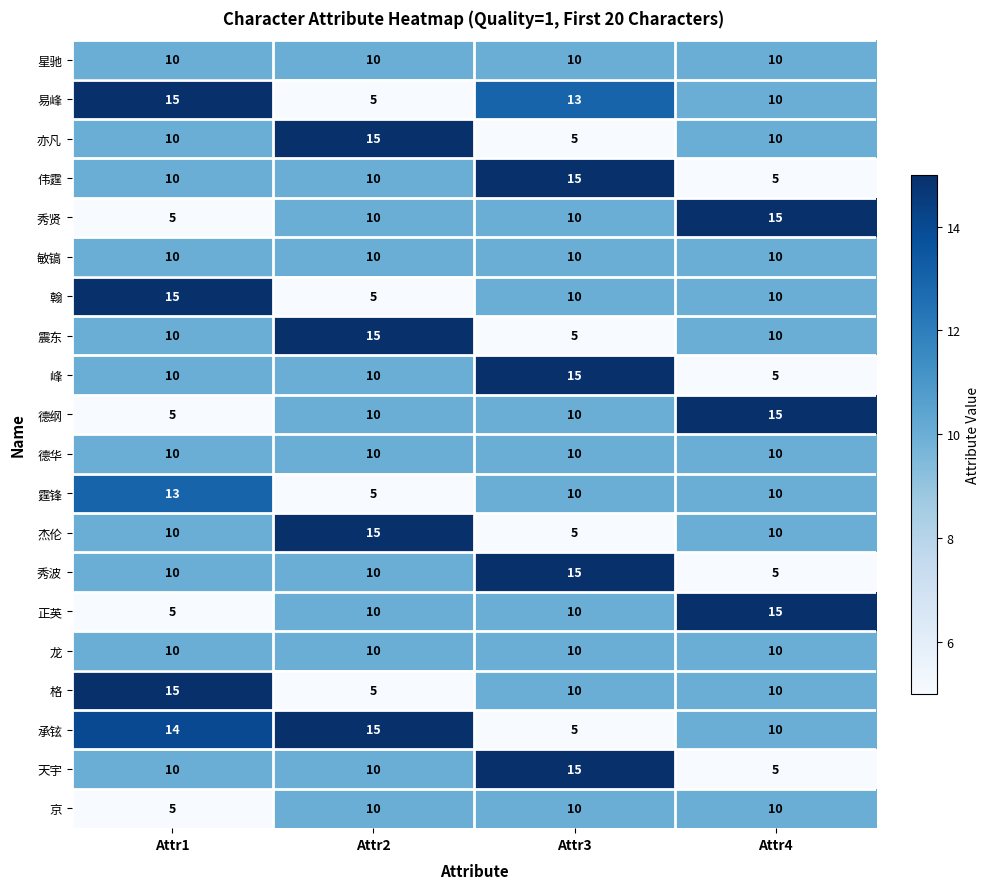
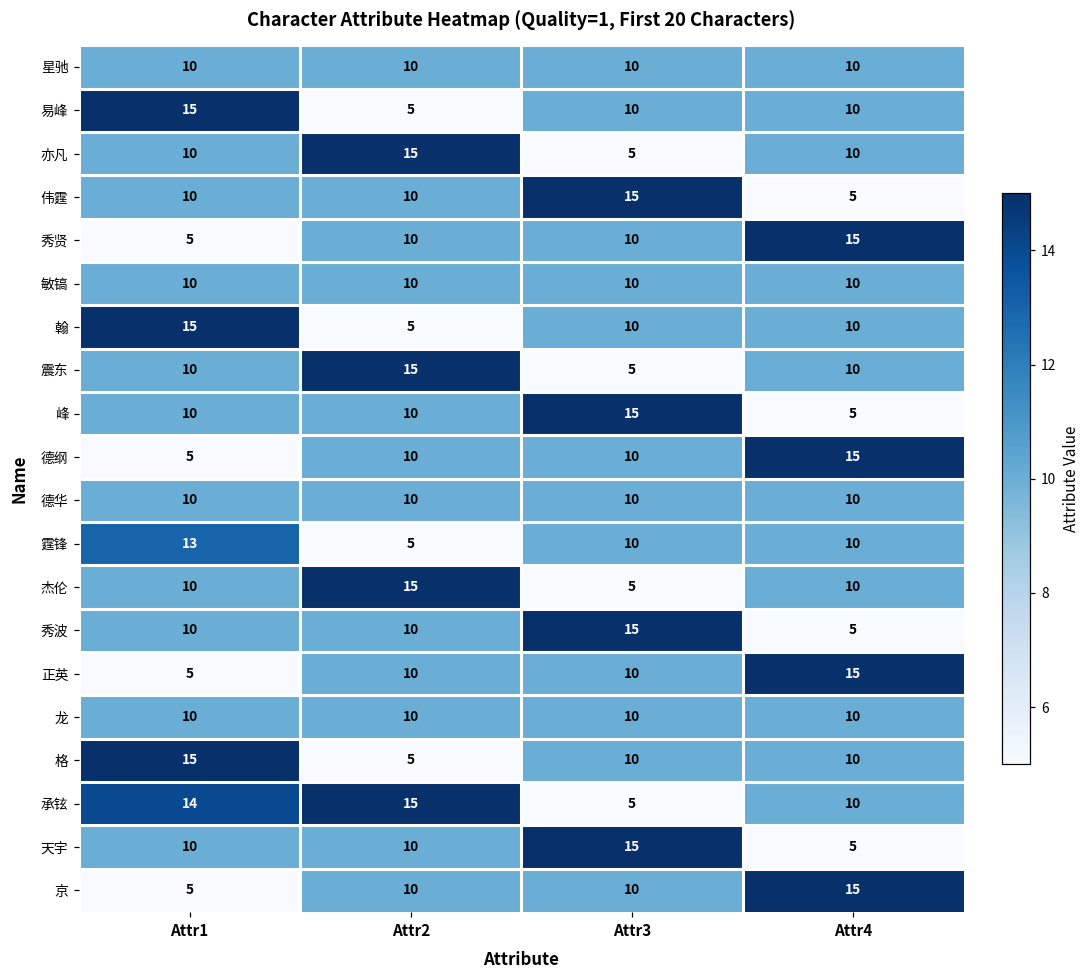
易峰, Attr3: 13 -> 10
京, Attr4: 10 -> 15
